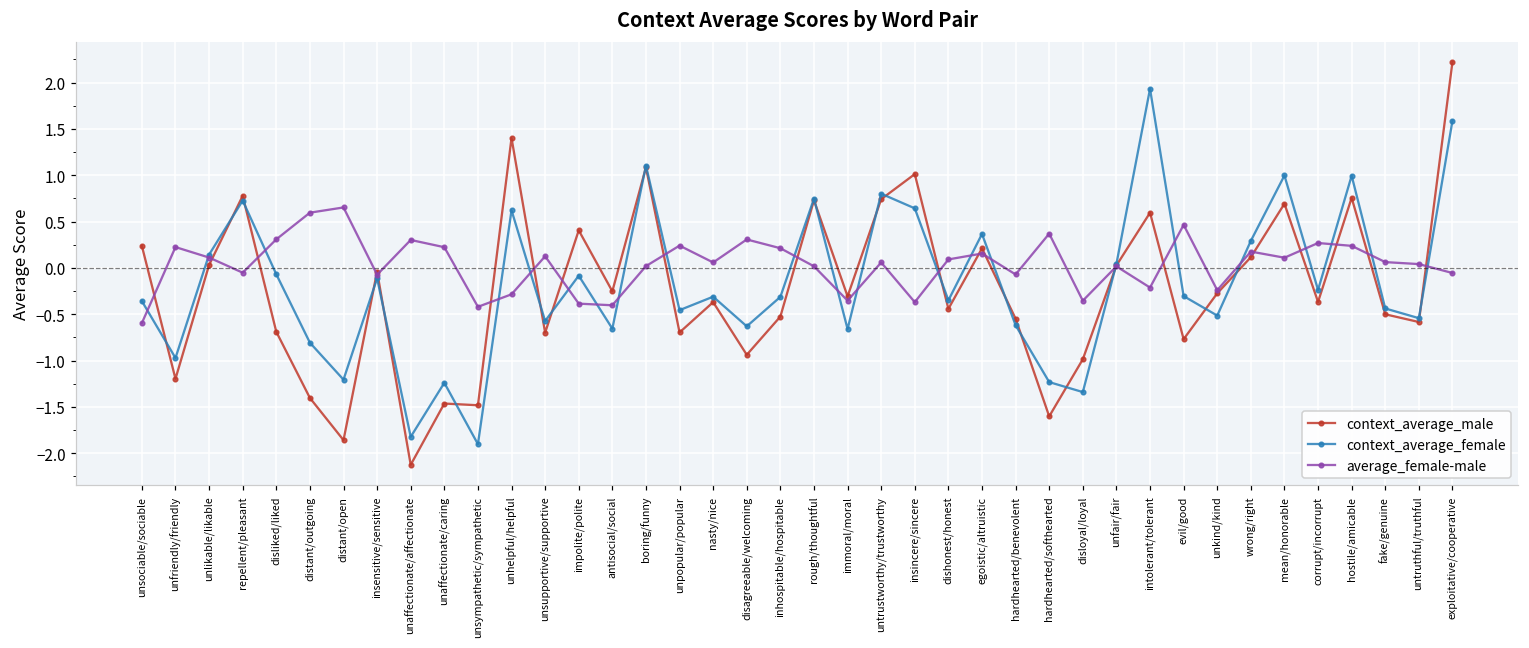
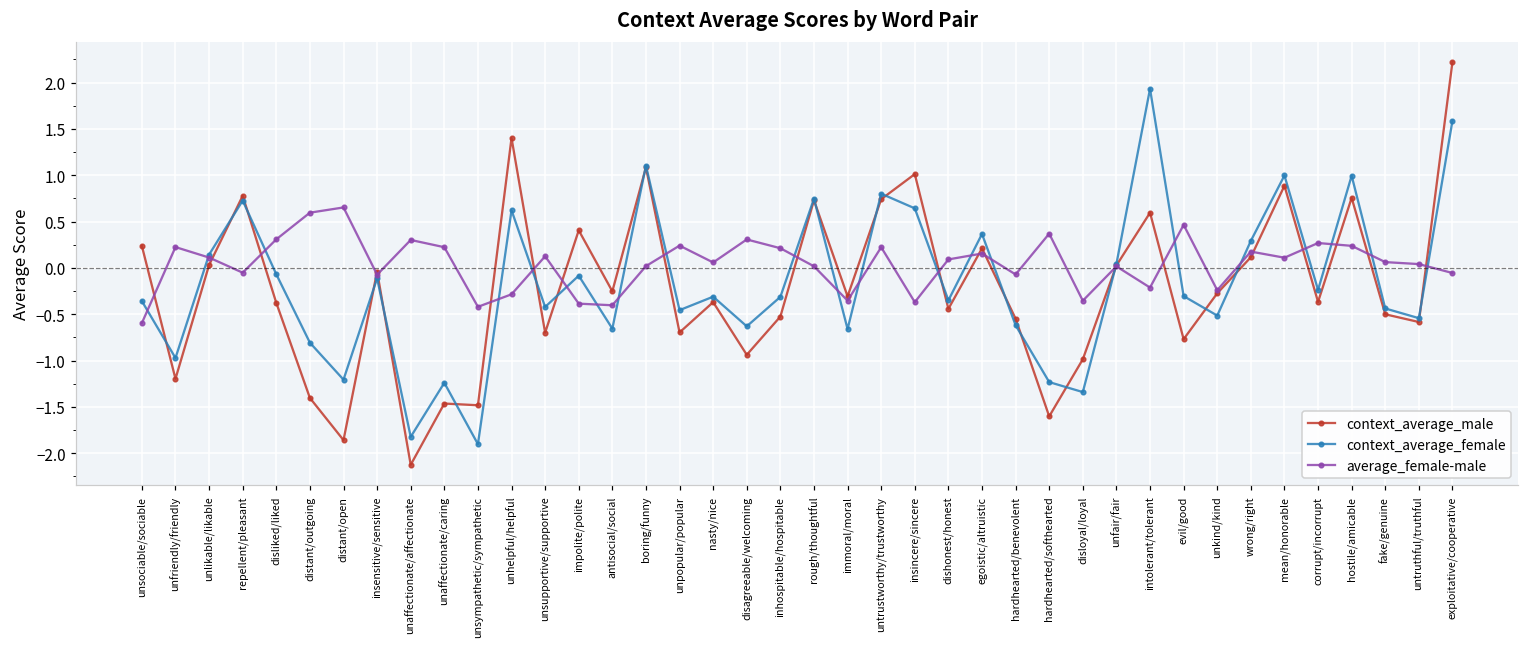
context_average_male, disliked/liked: -0.7 -> -0.4
context_average_female, unsupportive/supportive: -0.6 -> -0.4
average_female-male, untrustworthy/trustworthy: 0.1 -> 0.2
context_average_male, mean/honorable: 0.7 -> 0.9
